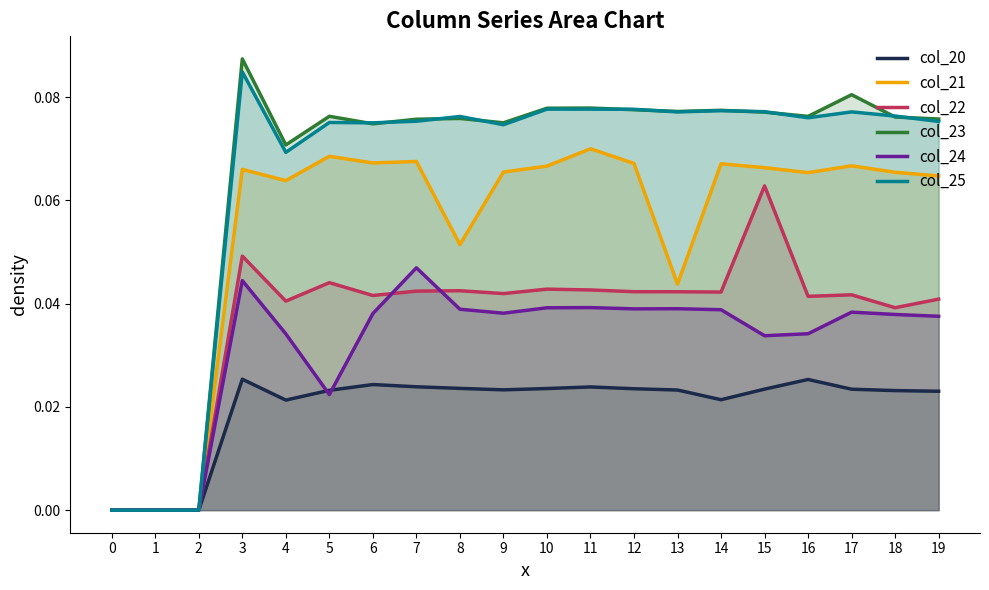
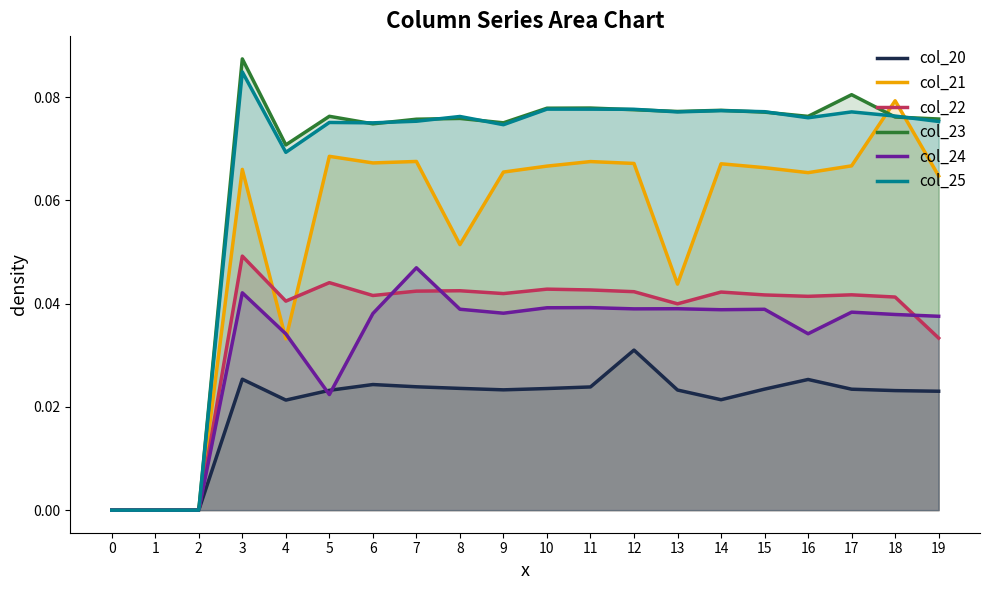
col_24, 3: 0.044 -> 0.042
col_21, 4: 0.064 -> 0.033
col_21, 11: 0.070 -> 0.068
col_20, 12: 0.024 -> 0.031
col_22, 13: 0.042 -> 0.040
col_22, 15: 0.063 -> 0.042
col_24, 15: 0.034 -> 0.039
col_21, 18: 0.065 -> 0.079
col_22, 18: 0.039 -> 0.041
col_22, 19: 0.041 -> 0.033
